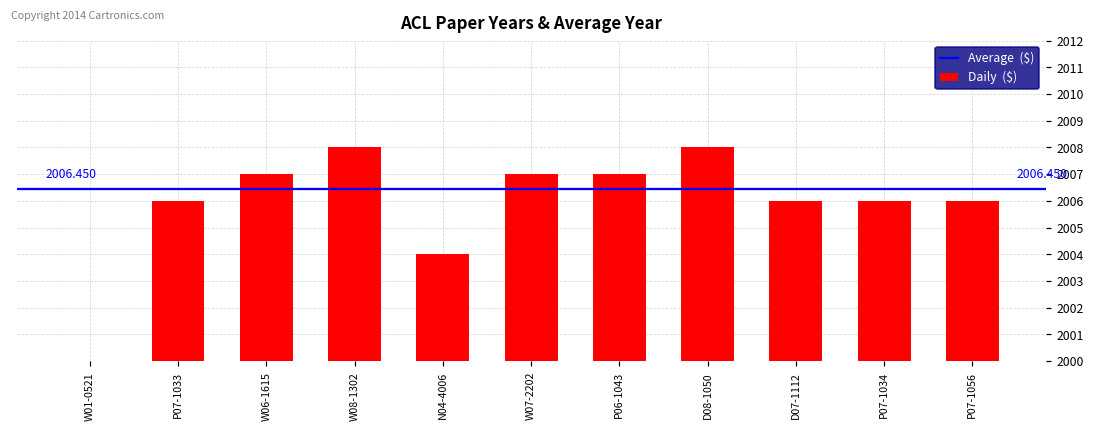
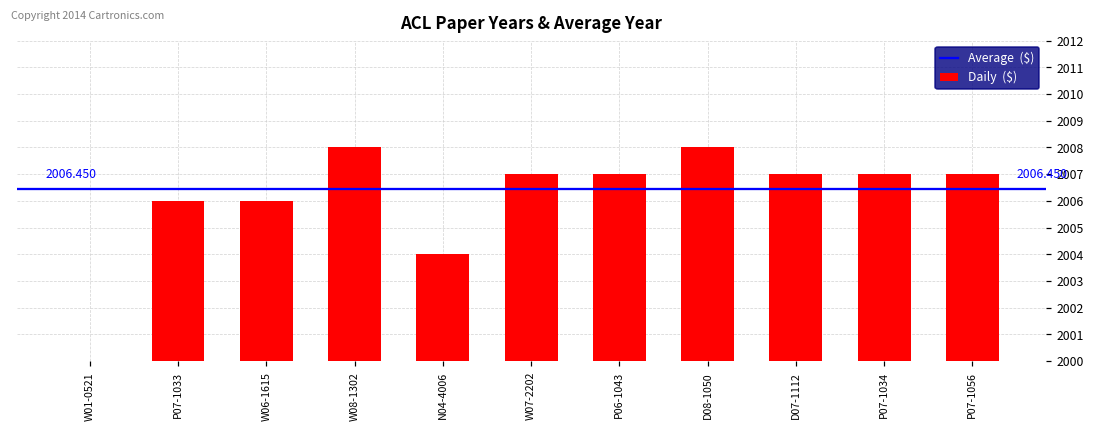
W06-1615: 2007 -> 2006
D07-1112: 2006 -> 2007
P07-1034: 2006 -> 2007
P07-1056: 2006 -> 2007
